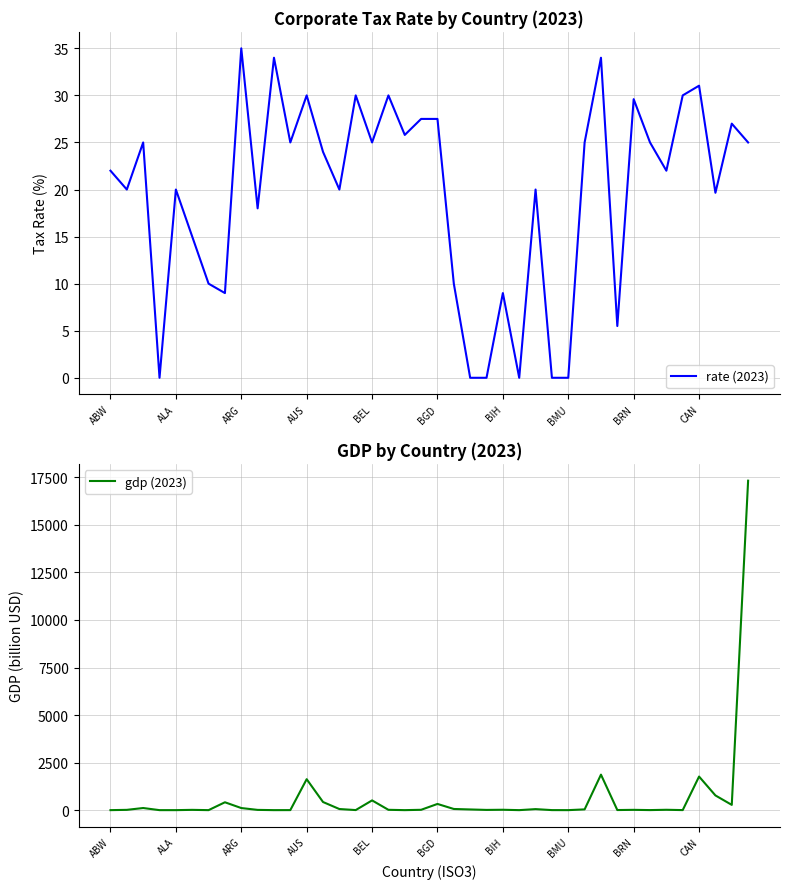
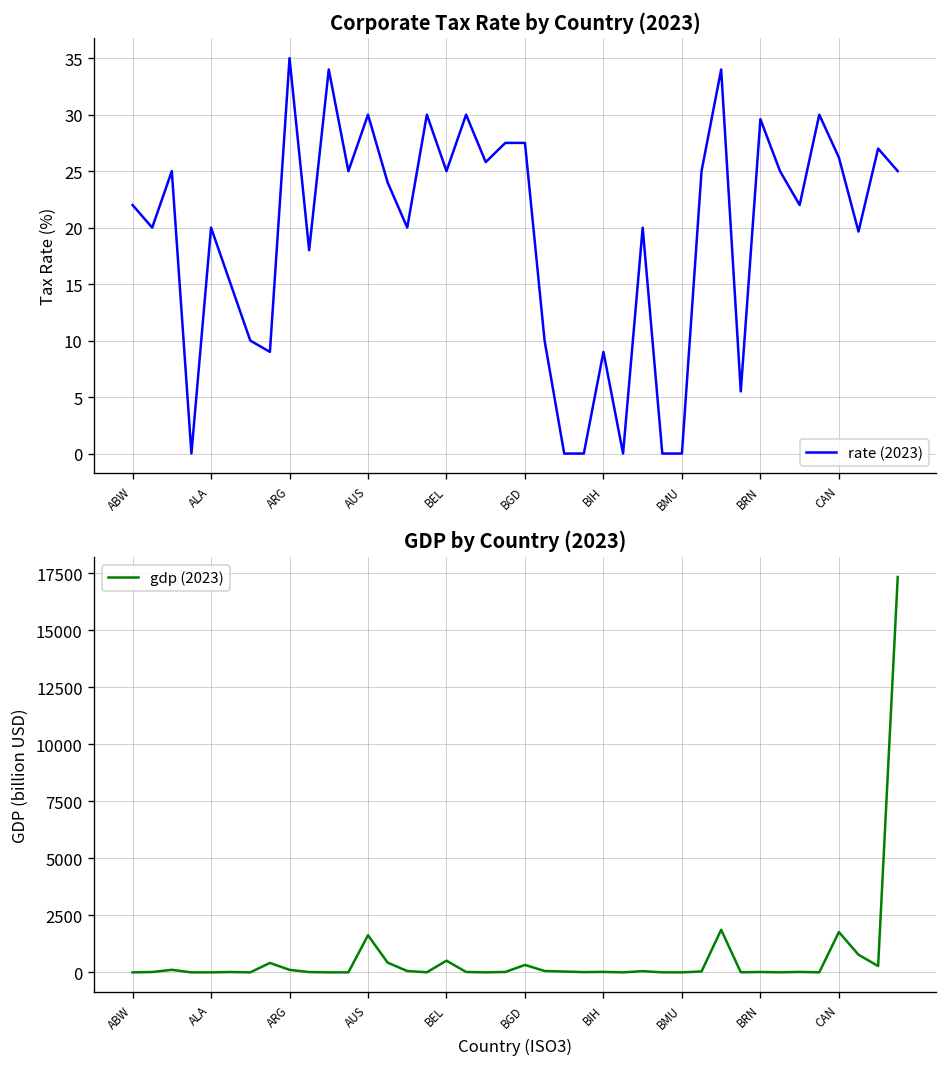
Corporate Tax Rate by Country (2023), CAN: 31 -> 26
